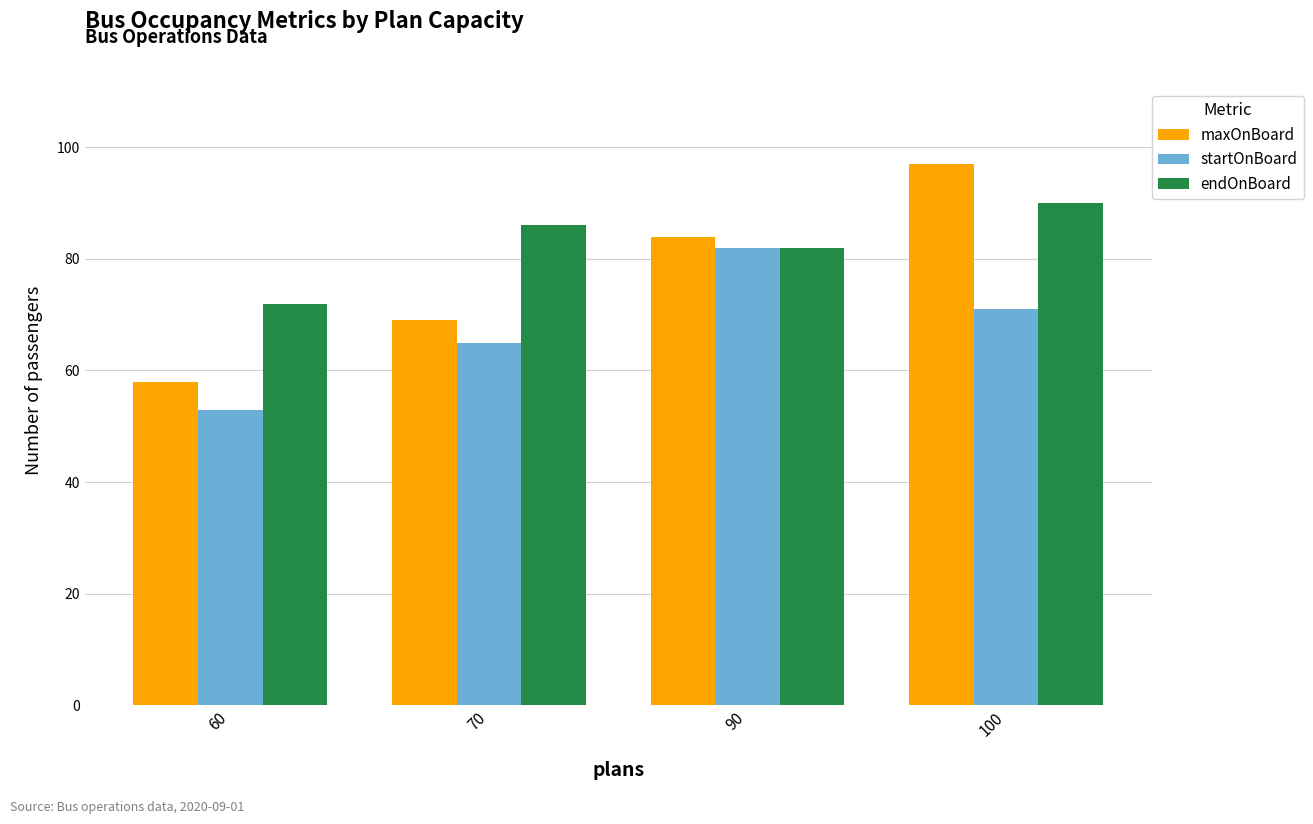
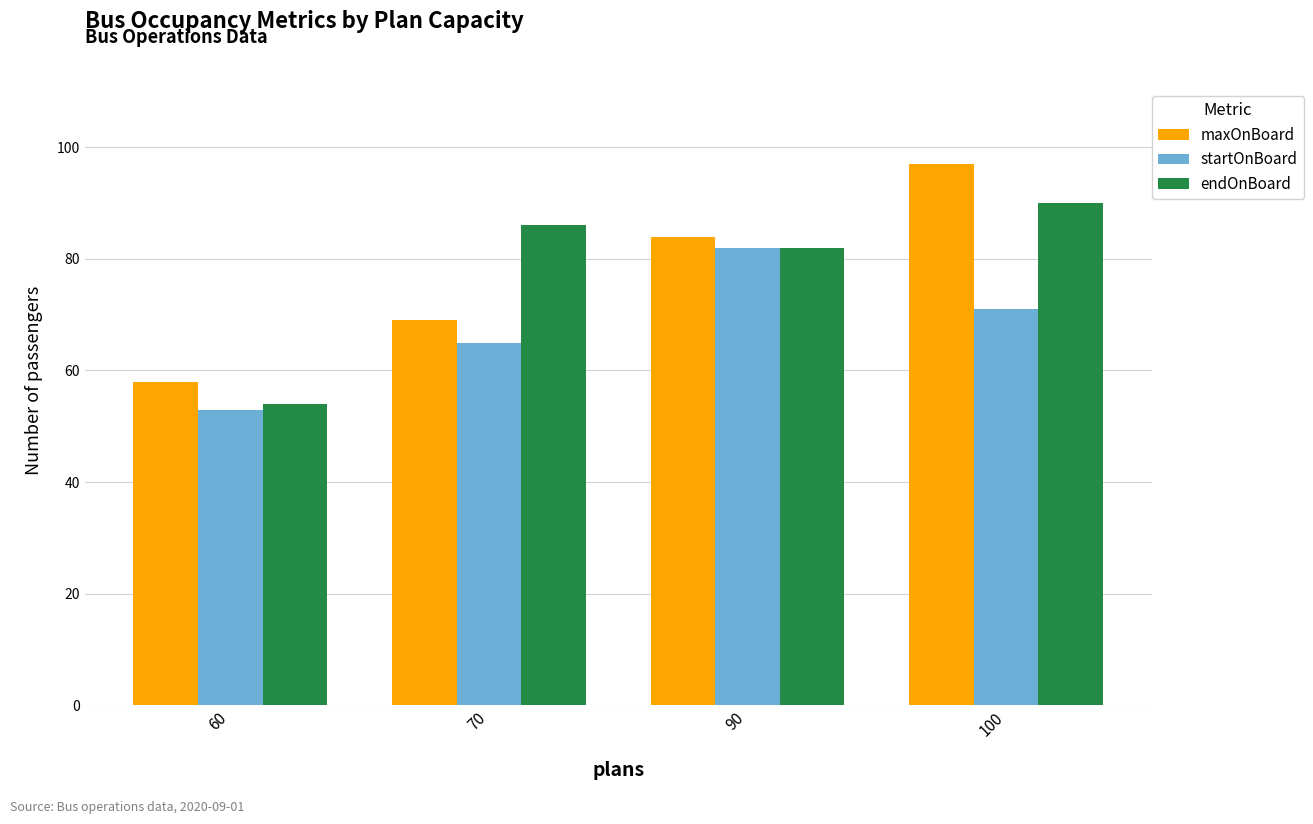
endOnBoard, 60: 72 -> 54
